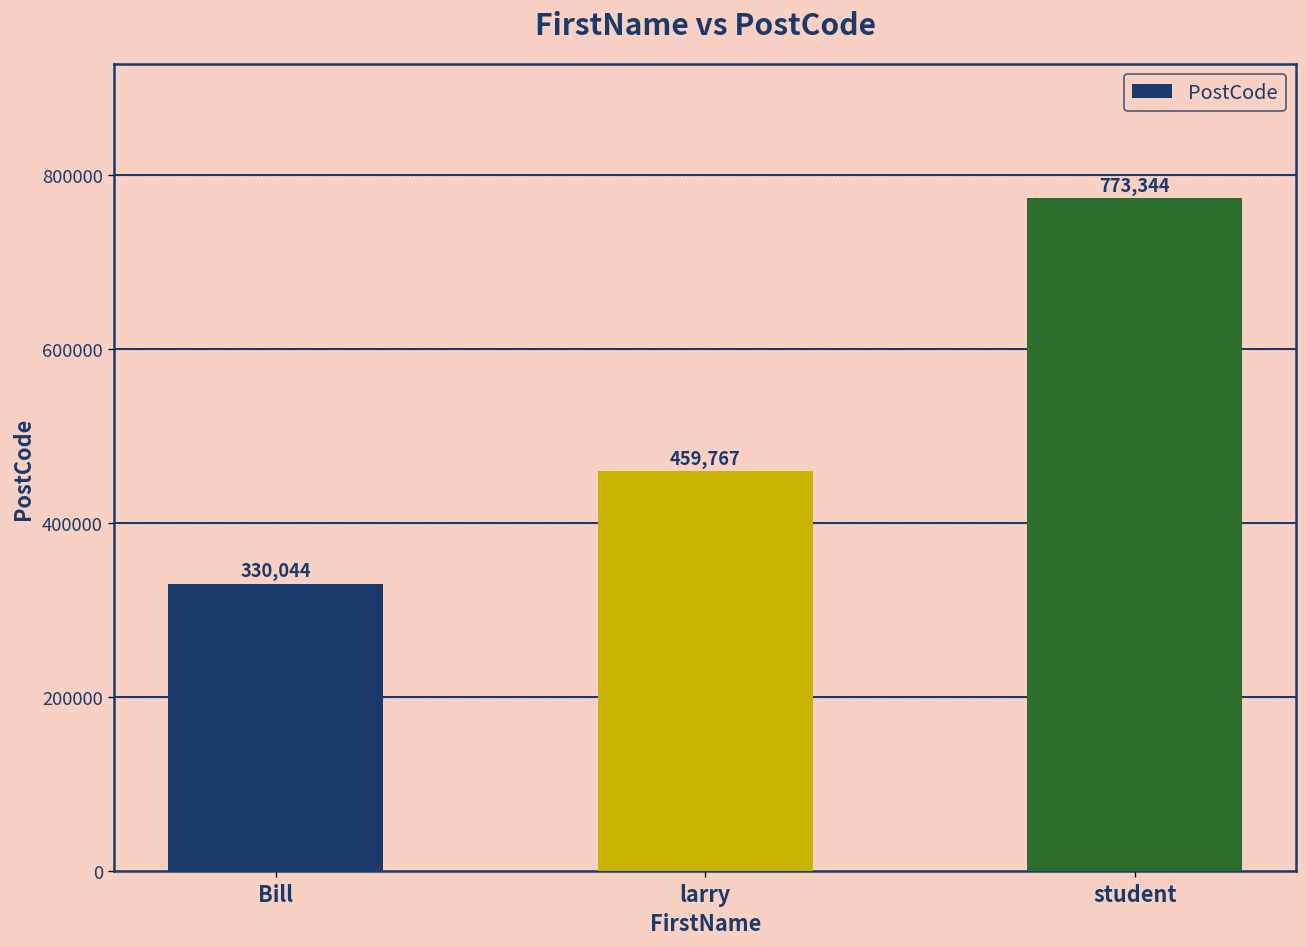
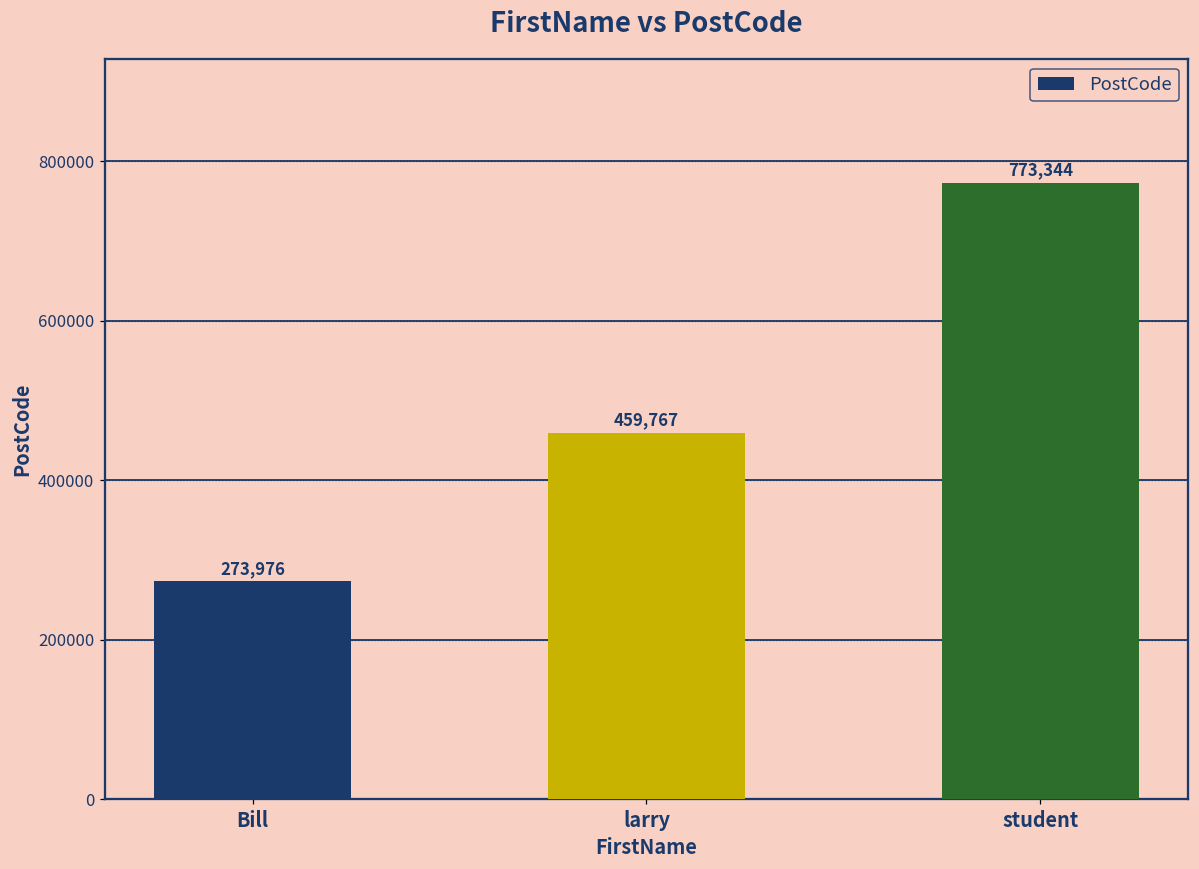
Bill: 330,044 -> 273,976
